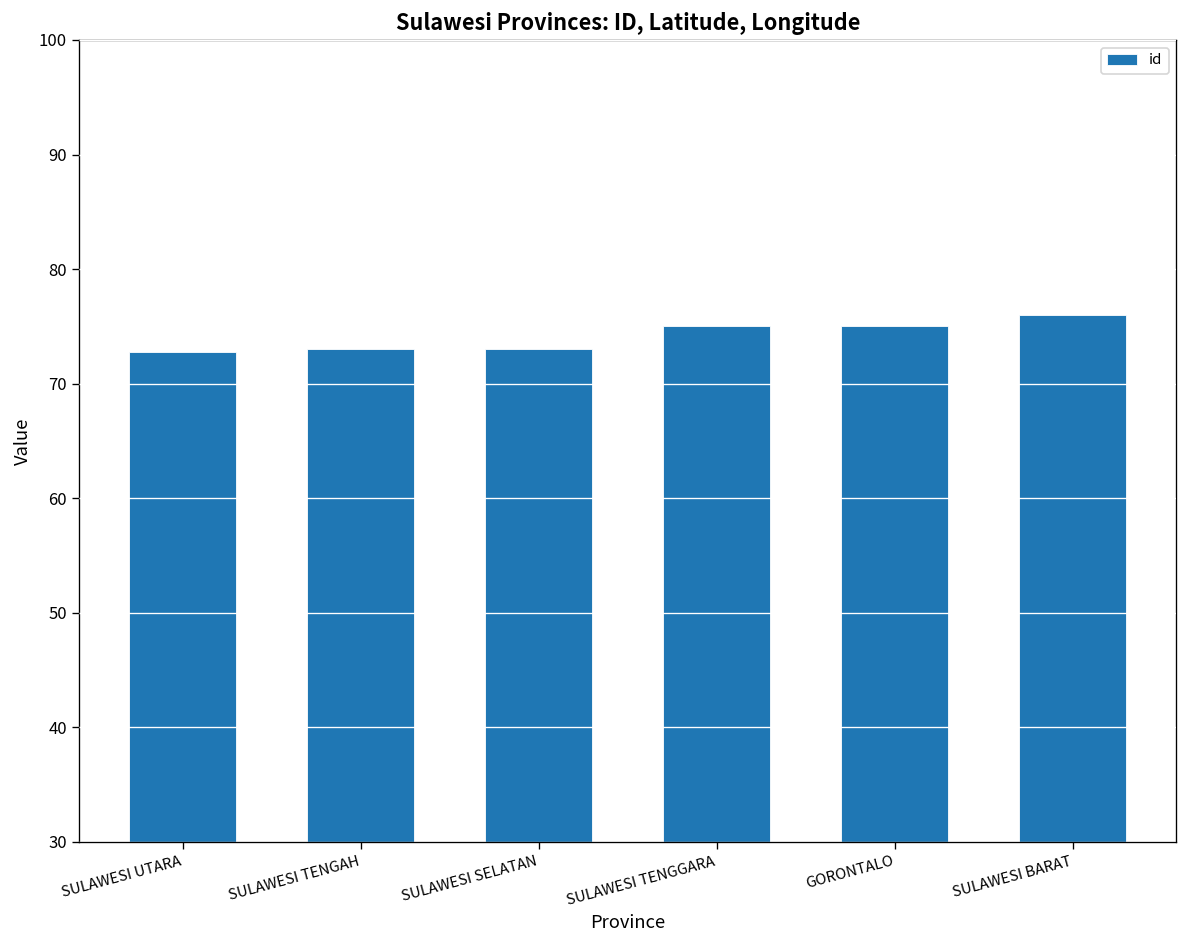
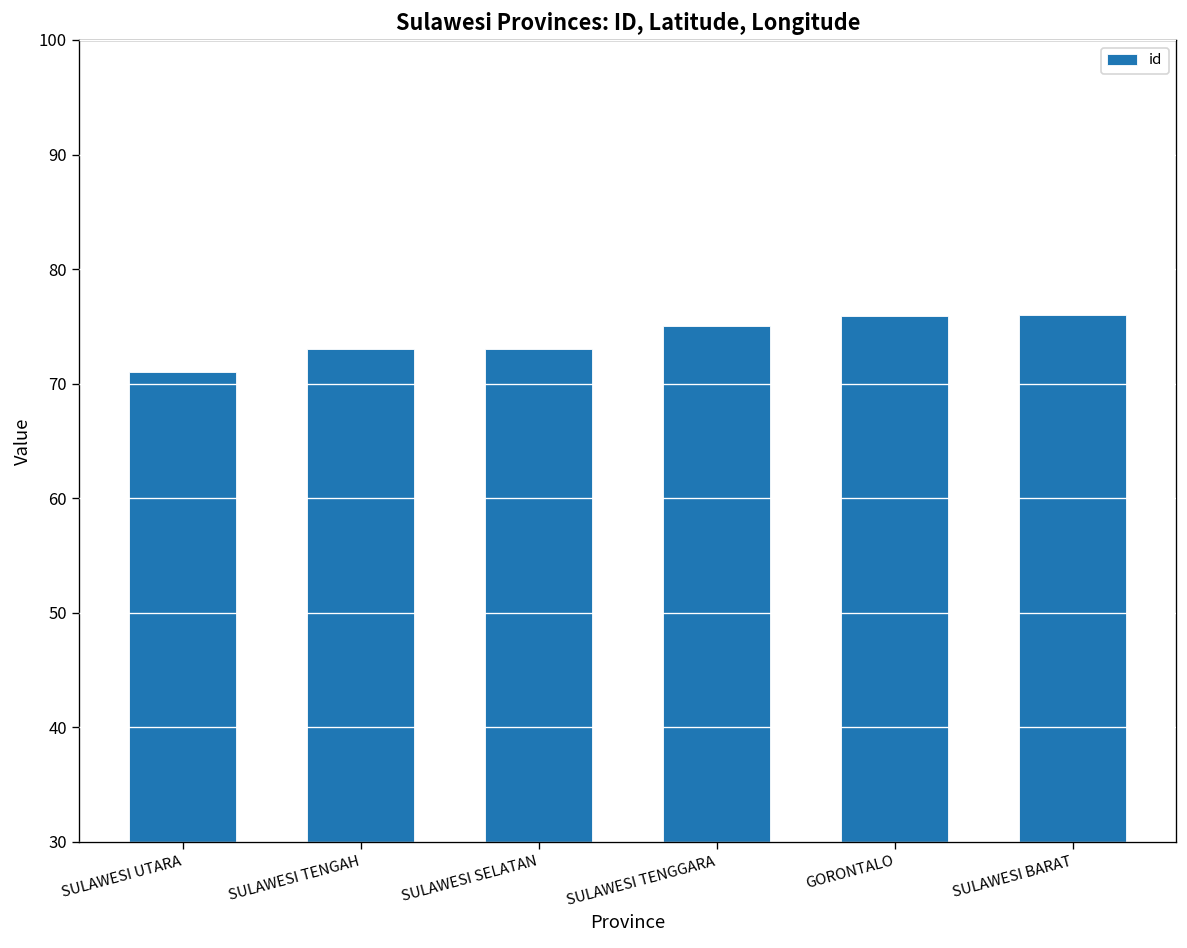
SULAWESI UTARA: 73 -> 71
GORONTALO: 75 -> 76
